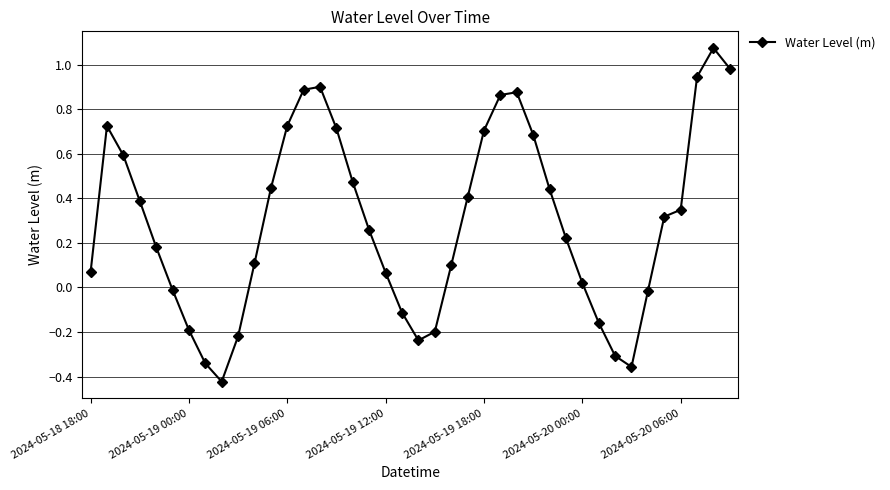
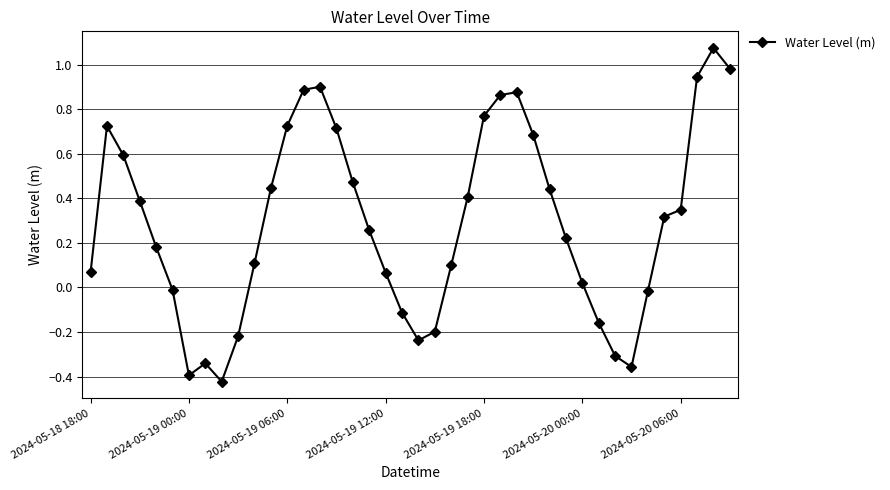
2024-05-19 00:00: -0.19 -> -0.39
2024-05-19 18:00: 0.70 -> 0.77
